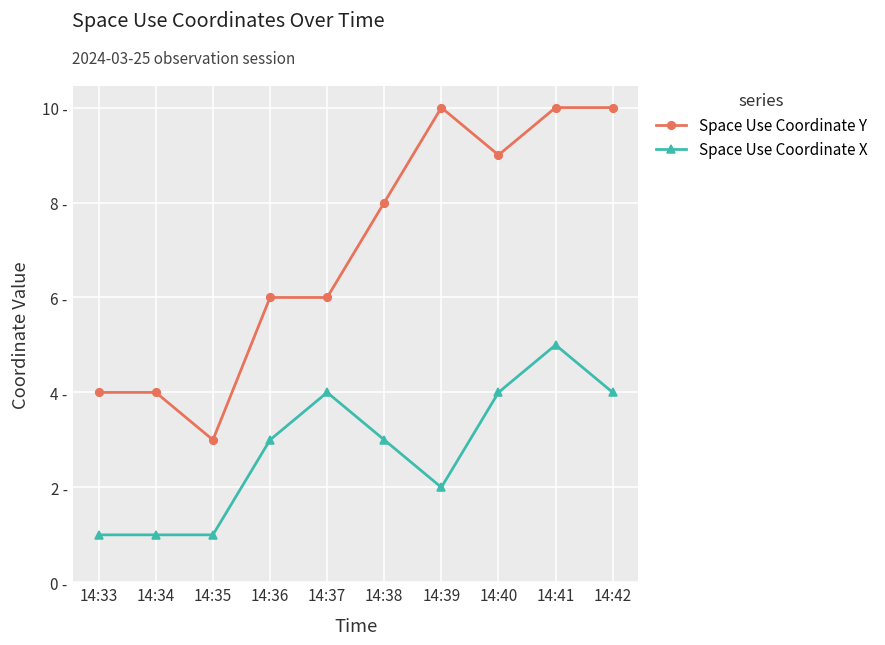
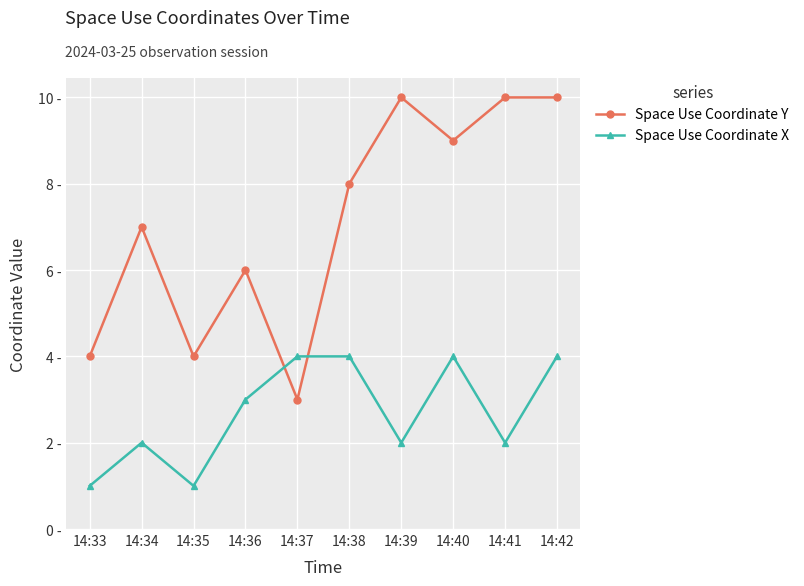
Space Use Coordinate Y, 14:34: 4 - -> 7 -
Space Use Coordinate X, 14:34: 1 - -> 2 -
Space Use Coordinate Y, 14:35: 3 - -> 4 -
Space Use Coordinate Y, 14:37: 6 - -> 3 -
Space Use Coordinate X, 14:38: 3 - -> 4 -
Space Use Coordinate X, 14:41: 5 - -> 2 -
